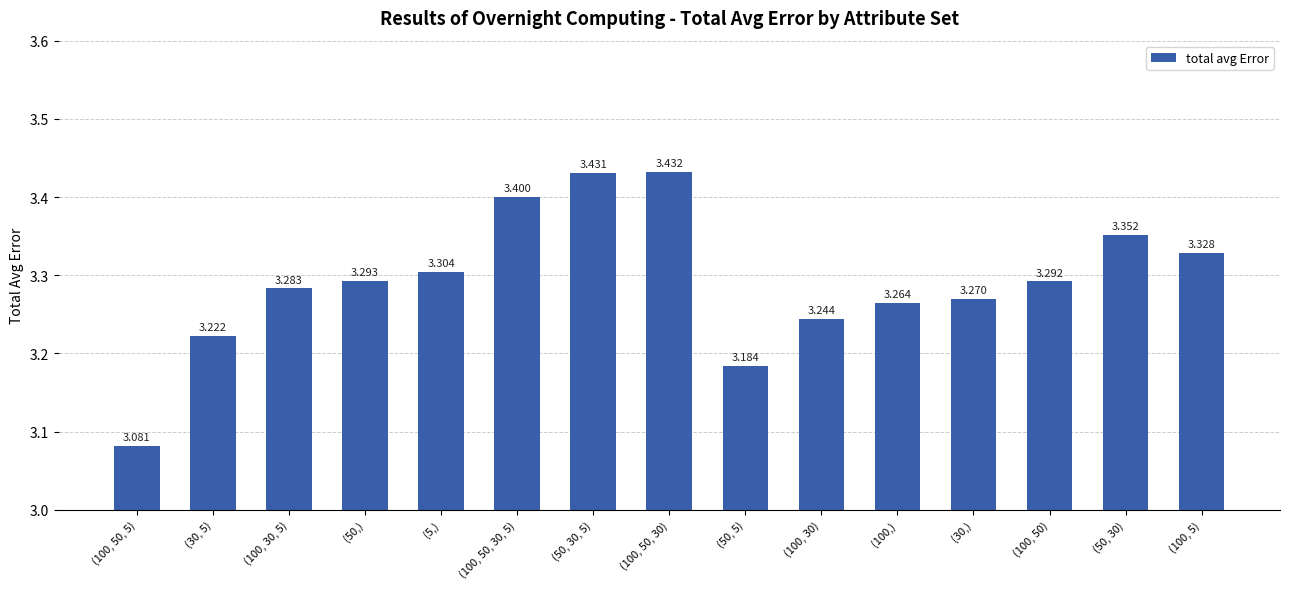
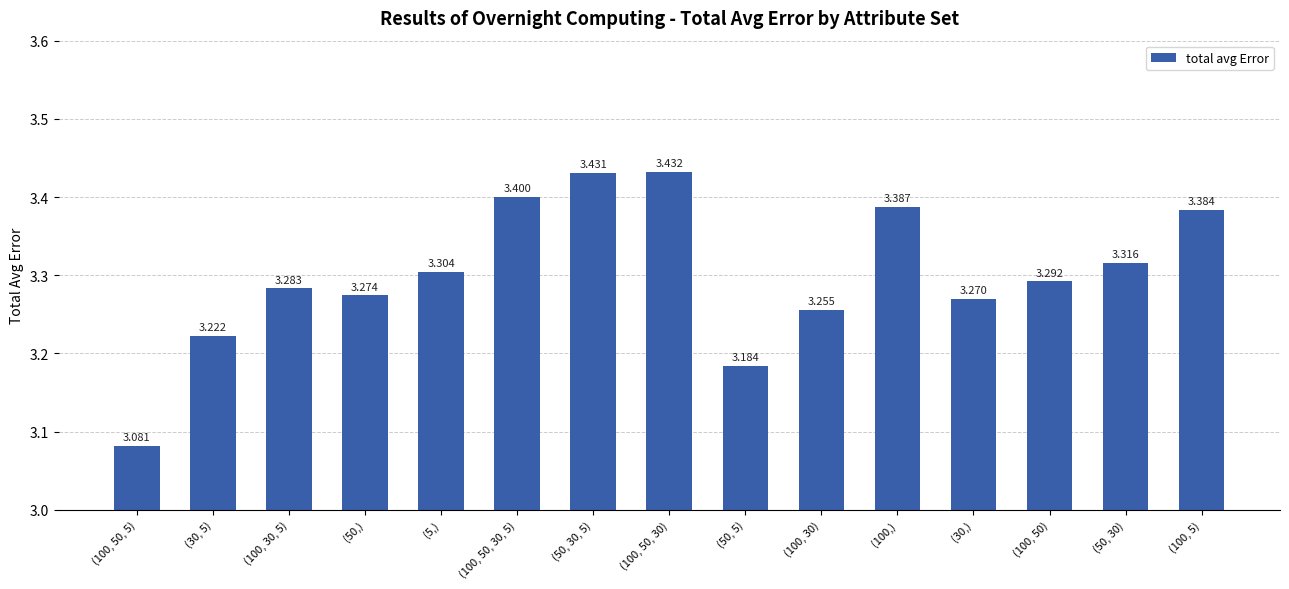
(50,): 3.293 -> 3.274
(100, 30): 3.244 -> 3.255
(100,): 3.264 -> 3.387
(50, 30): 3.352 -> 3.316
(100, 5): 3.328 -> 3.384
